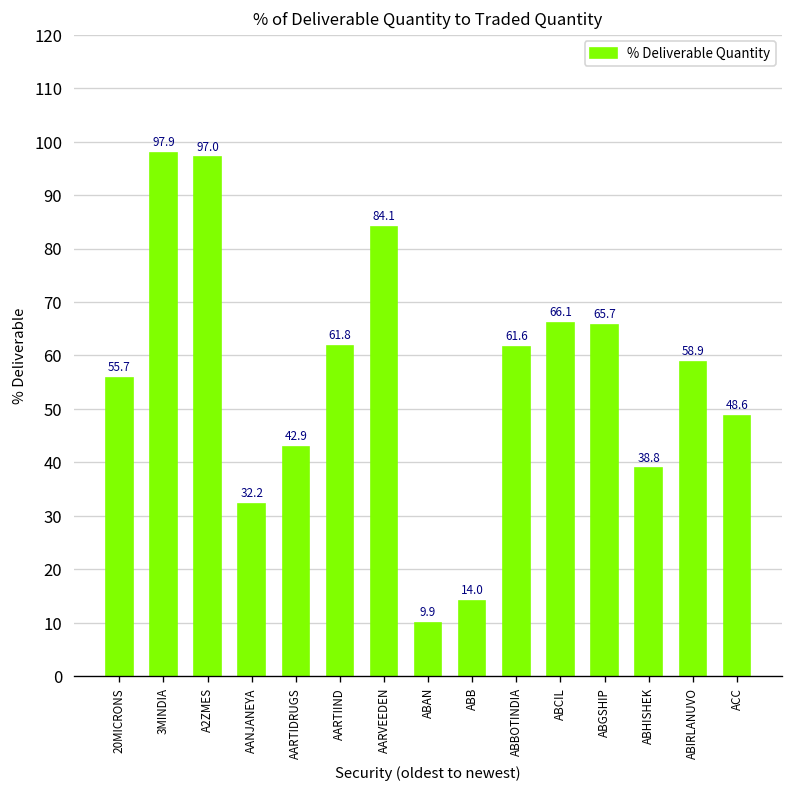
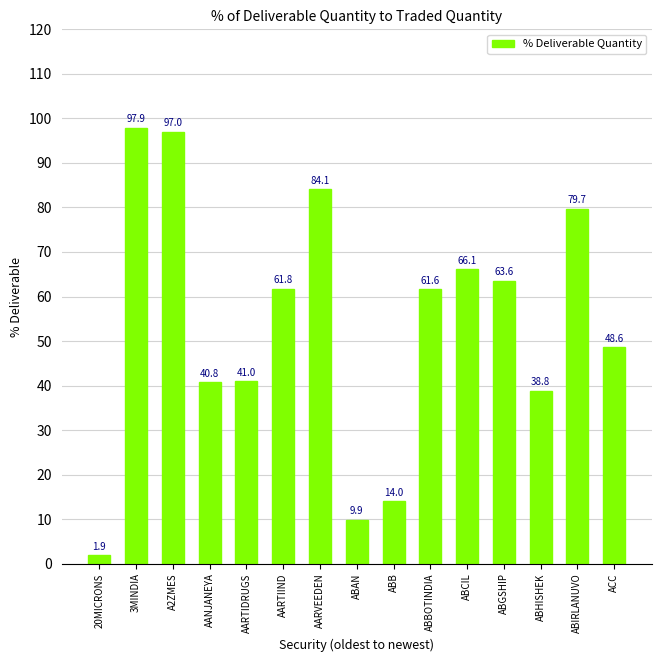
20MICRONS: 55.7 -> 1.9
AANJANEYA: 32.2 -> 40.8
AARTIDRUGS: 42.9 -> 41.0
ABGSHIP: 65.7 -> 63.6
ABIRLANUVO: 58.9 -> 79.7
